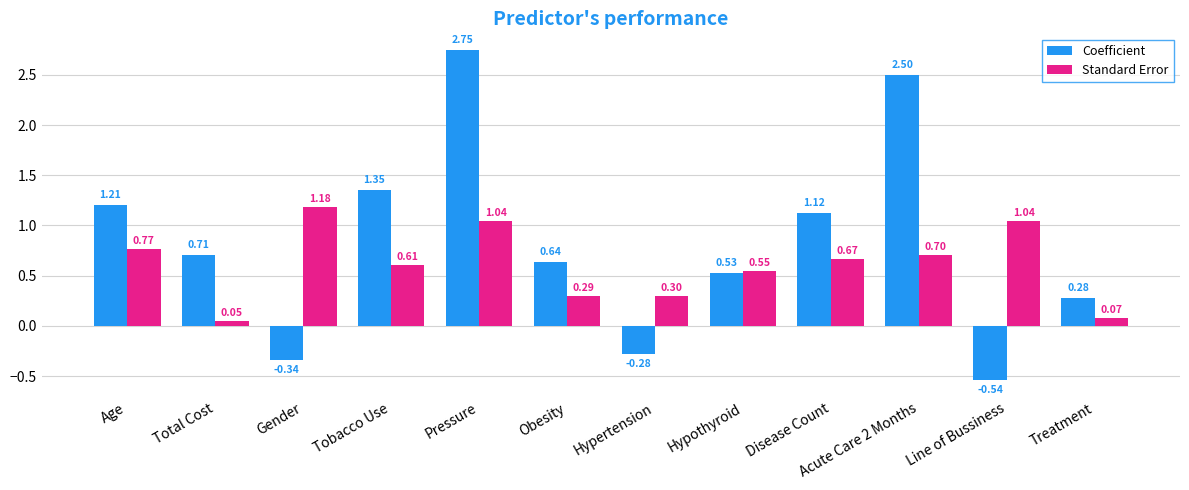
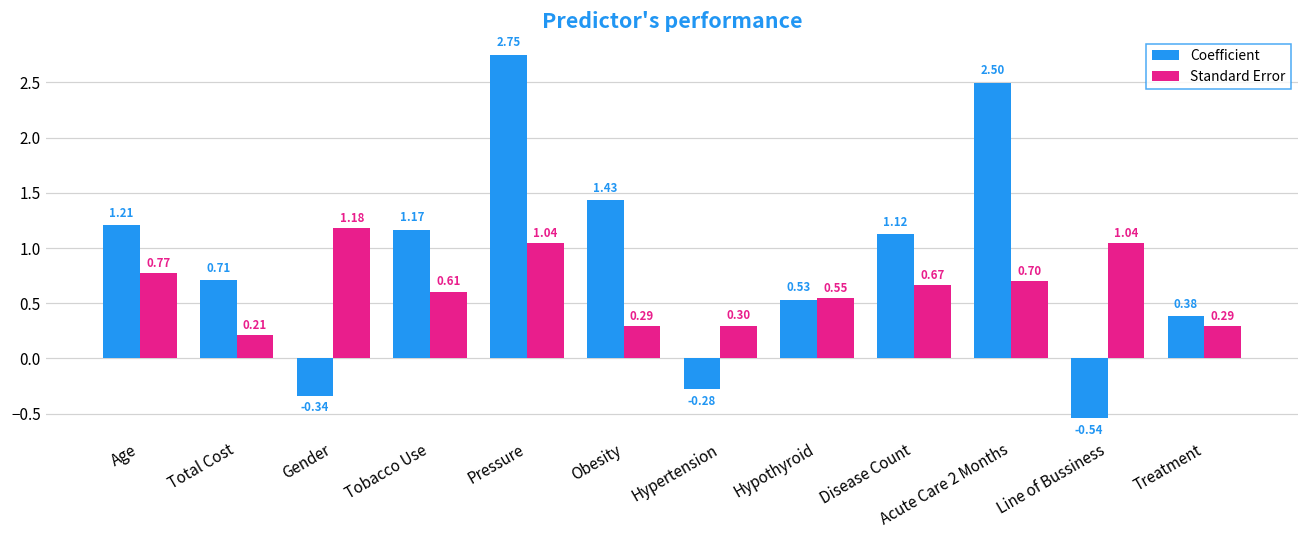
Standard Error, Total Cost: 0.05 -> 0.21
Coefficient, Tobacco Use: 1.35 -> 1.17
Coefficient, Obesity: 0.64 -> 1.43
Coefficient, Treatment: 0.28 -> 0.38
Standard Error, Treatment: 0.07 -> 0.29
